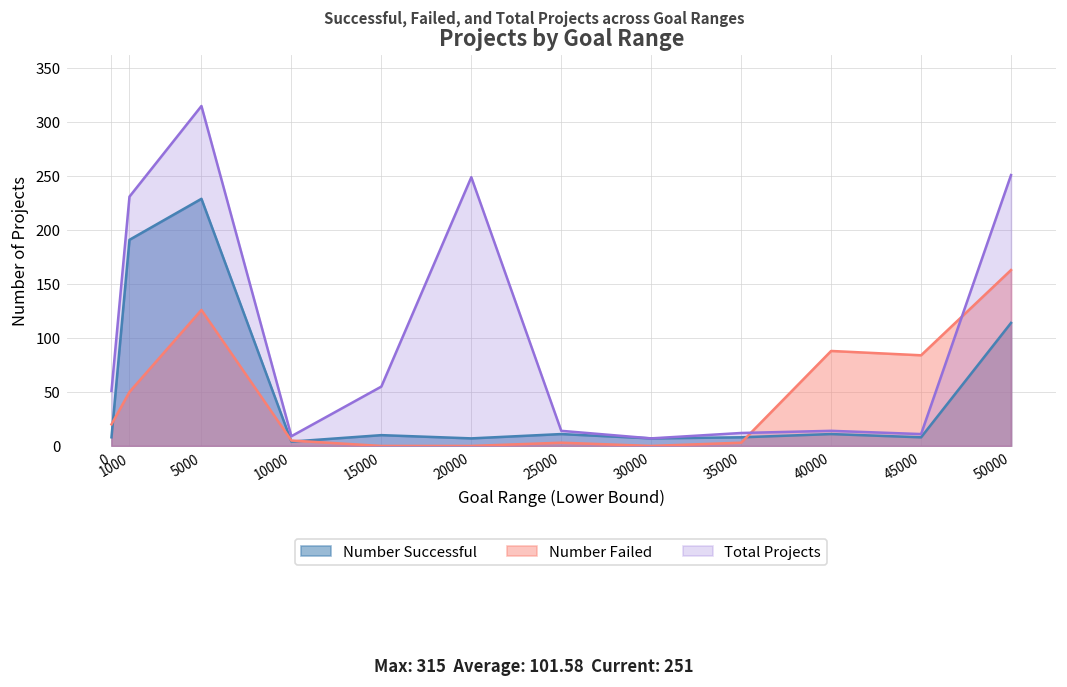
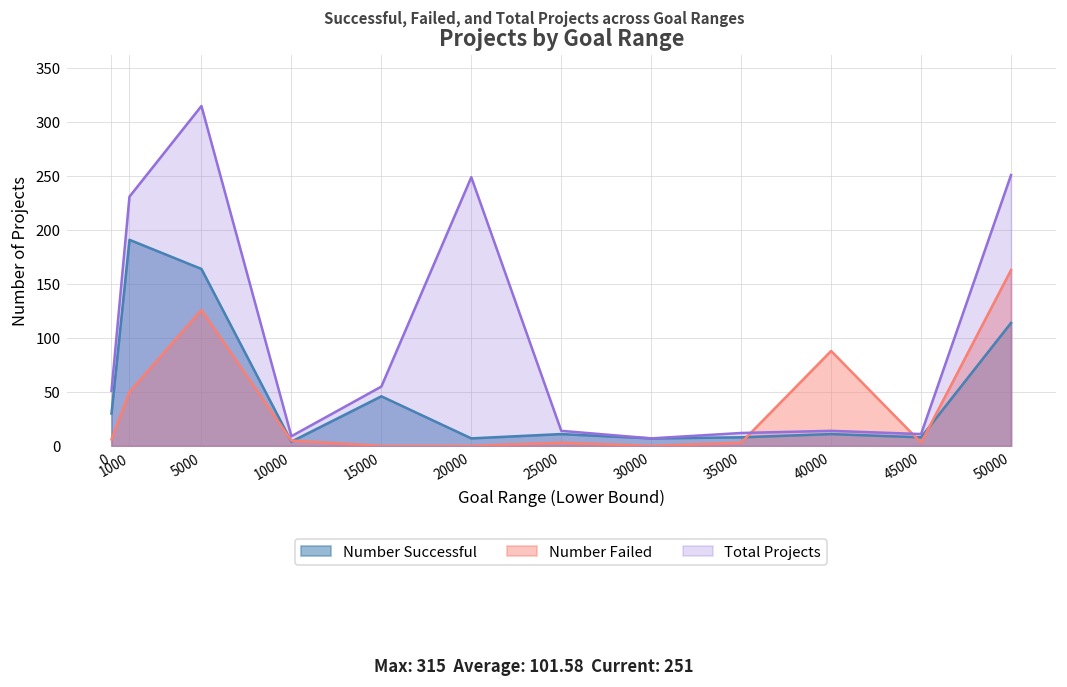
Number Successful, 0: 10 -> 30
Number Failed, 0: 20 -> 10
Number Successful, 5000: 230 -> 160
Number Successful, 15000: 10 -> 50
Number Failed, 45000: 80 -> 0
